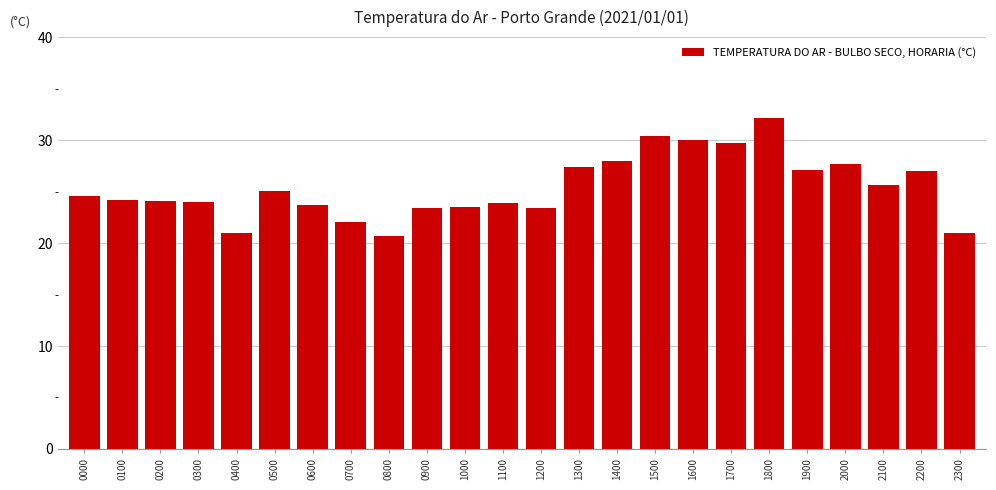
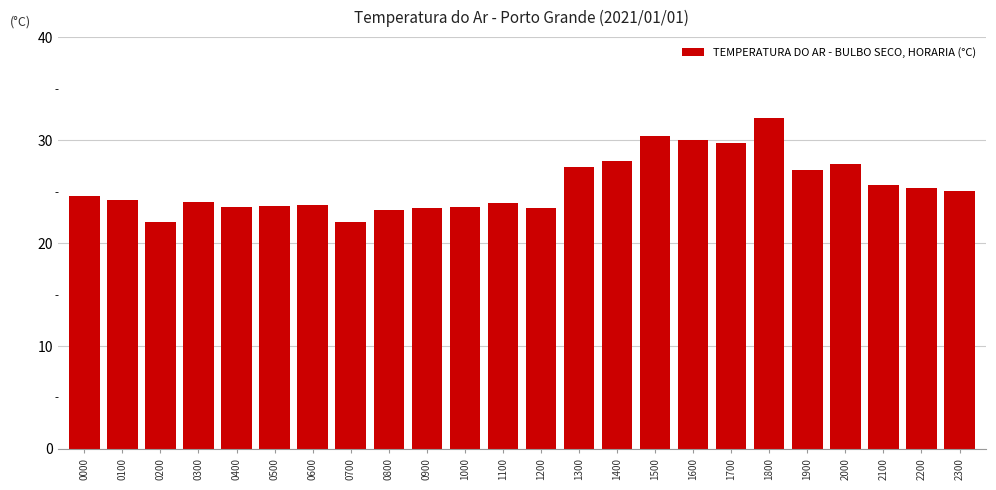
0200: 24.1 -> 22.0
0400: 21.0 -> 23.5
0500: 25.1 -> 23.6
0800: 20.7 -> 23.2
2200: 27.0 -> 25.3
2300: 21.0 -> 25.1
